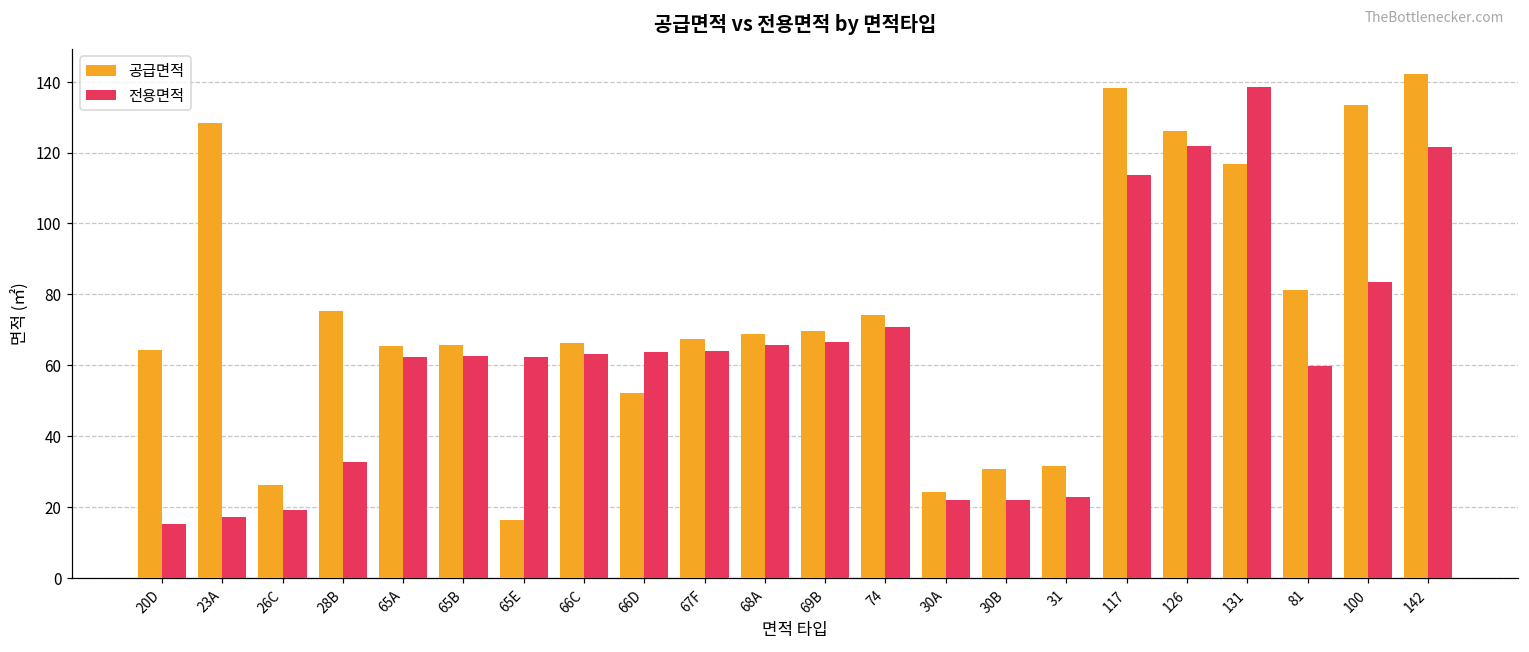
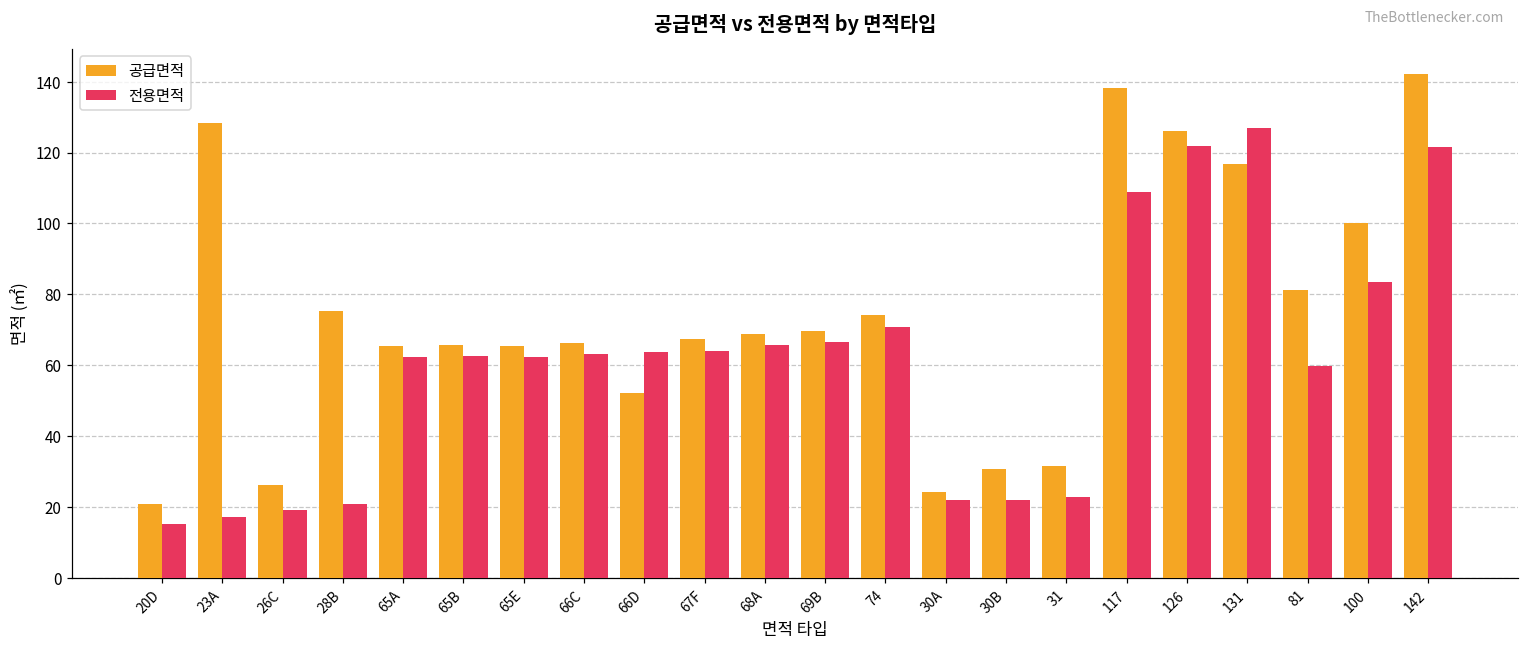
공급면적, 20D: 64 -> 21
전용면적, 28B: 33 -> 21
공급면적, 65E: 16 -> 65
전용면적, 117: 114 -> 109
전용면적, 131: 138 -> 127
공급면적, 100: 134 -> 100
